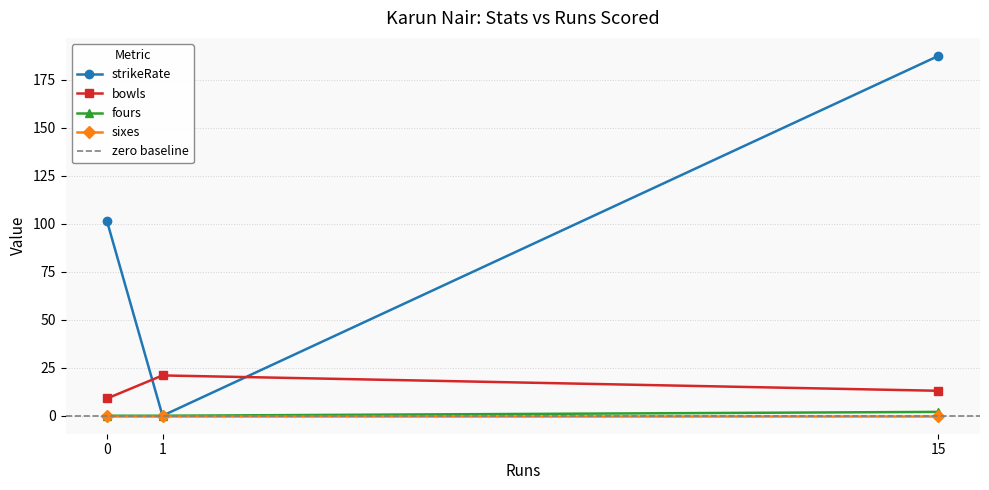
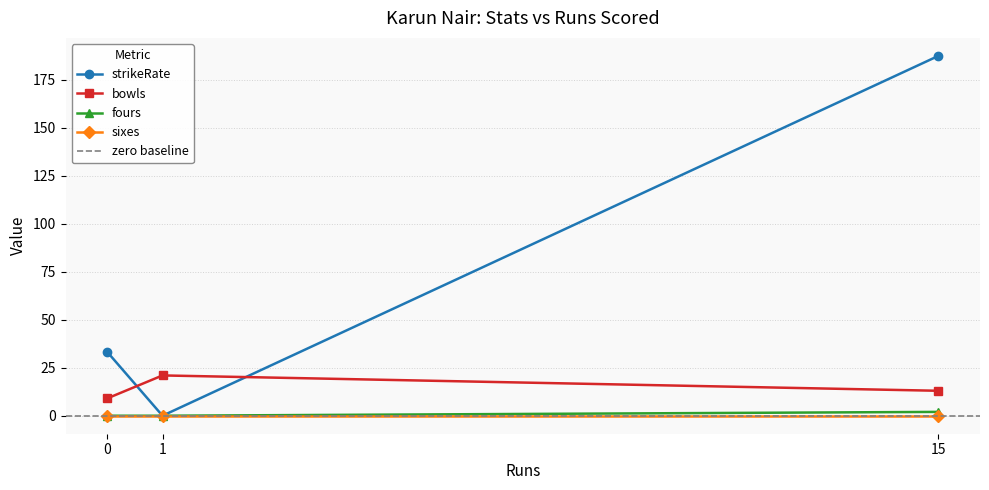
strikeRate, 0: 101 -> 33
